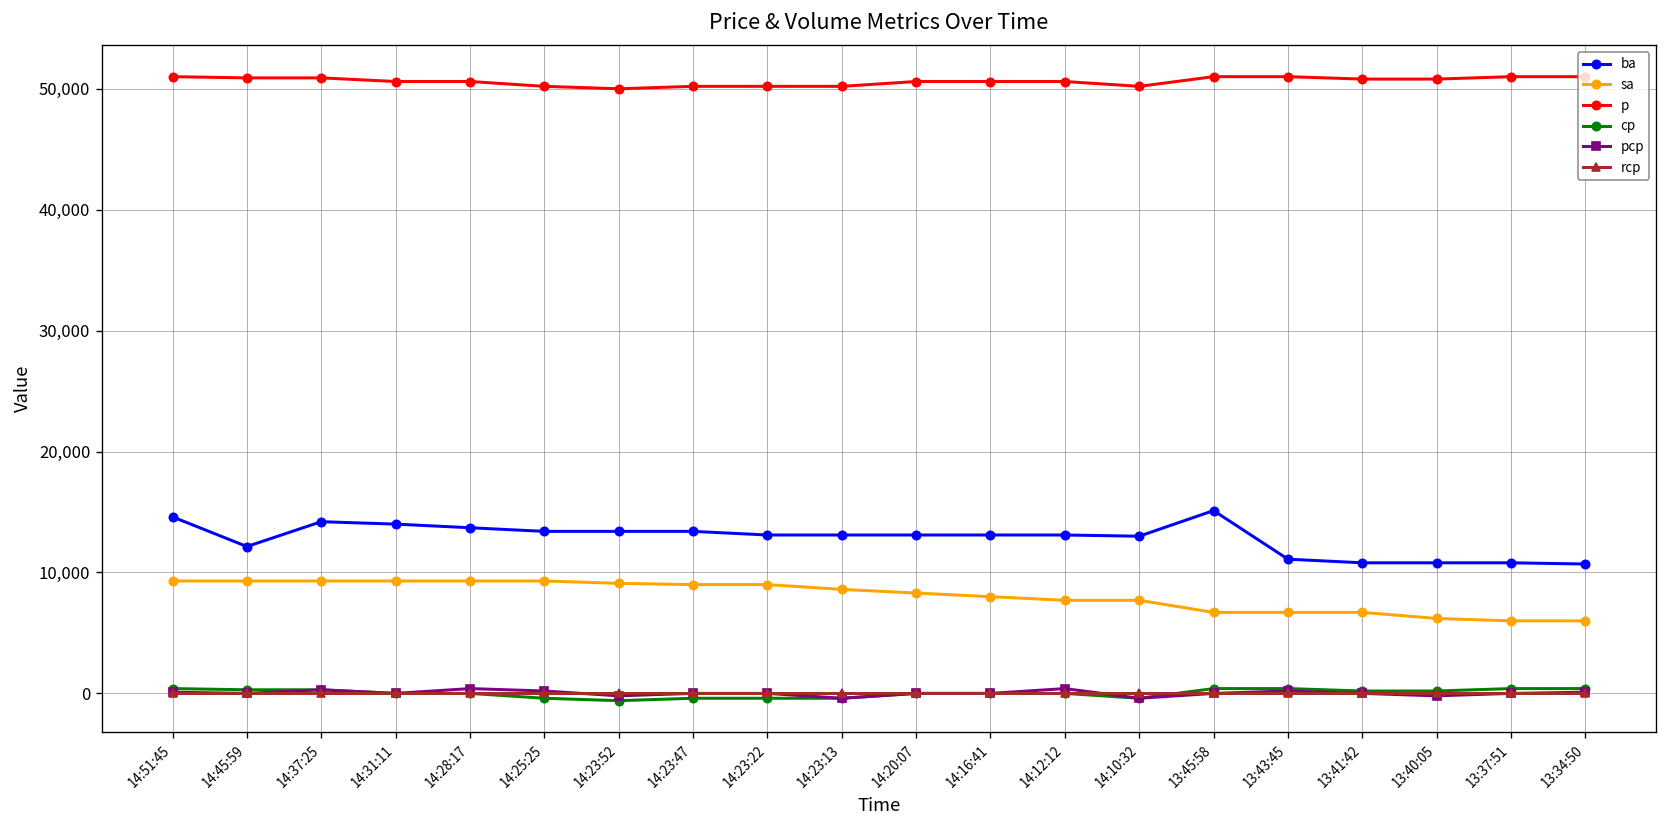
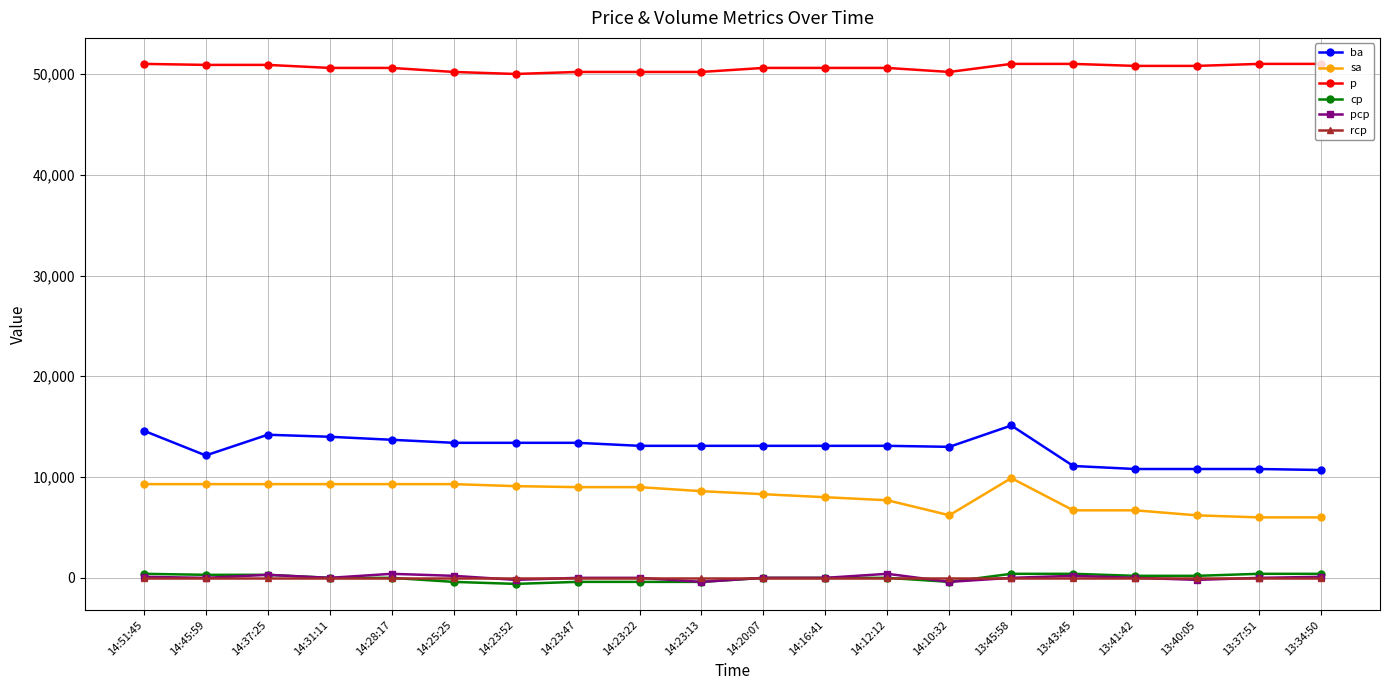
sa, 14:10:32: 7,700 -> 6,200
sa, 13:45:58: 6,700 -> 9,900
